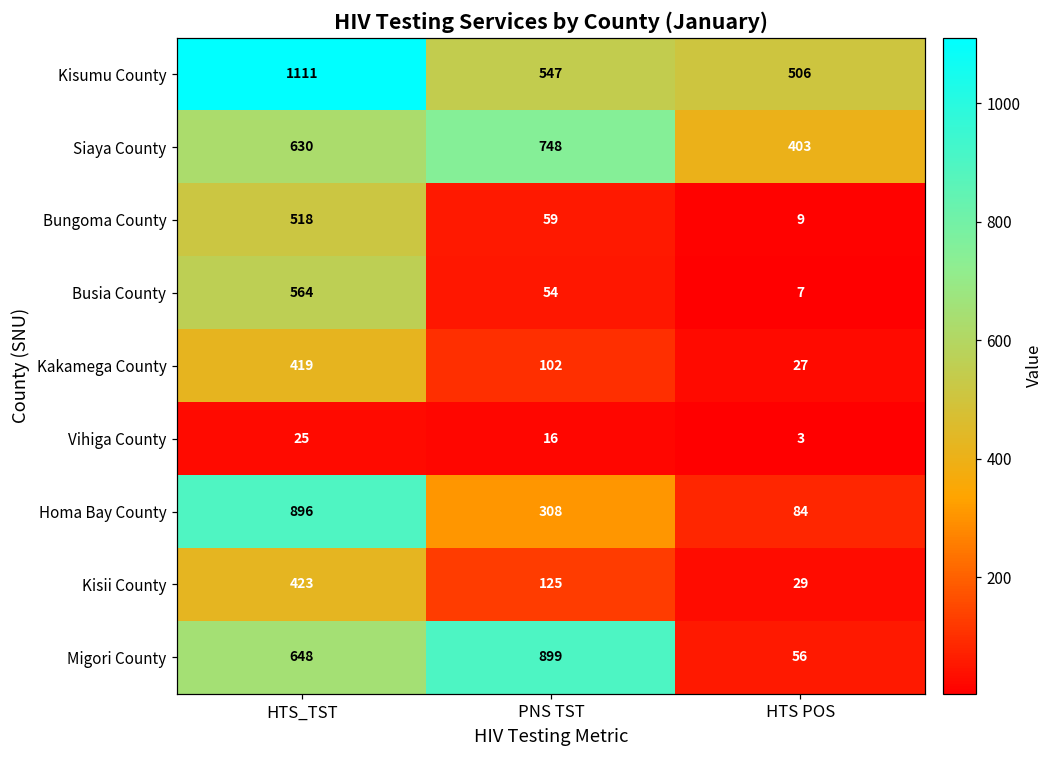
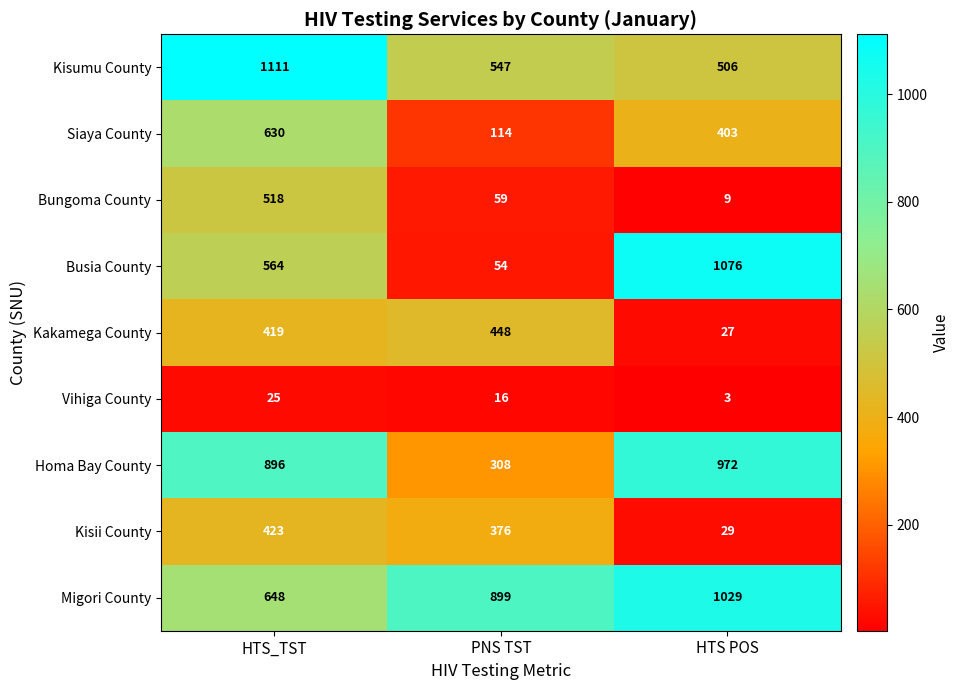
Siaya County, PNS TST: 748 -> 114
Busia County, HTS POS: 7 -> 1076
Kakamega County, PNS TST: 102 -> 448
Homa Bay County, HTS POS: 84 -> 972
Kisii County, PNS TST: 125 -> 376
Migori County, HTS POS: 56 -> 1029
